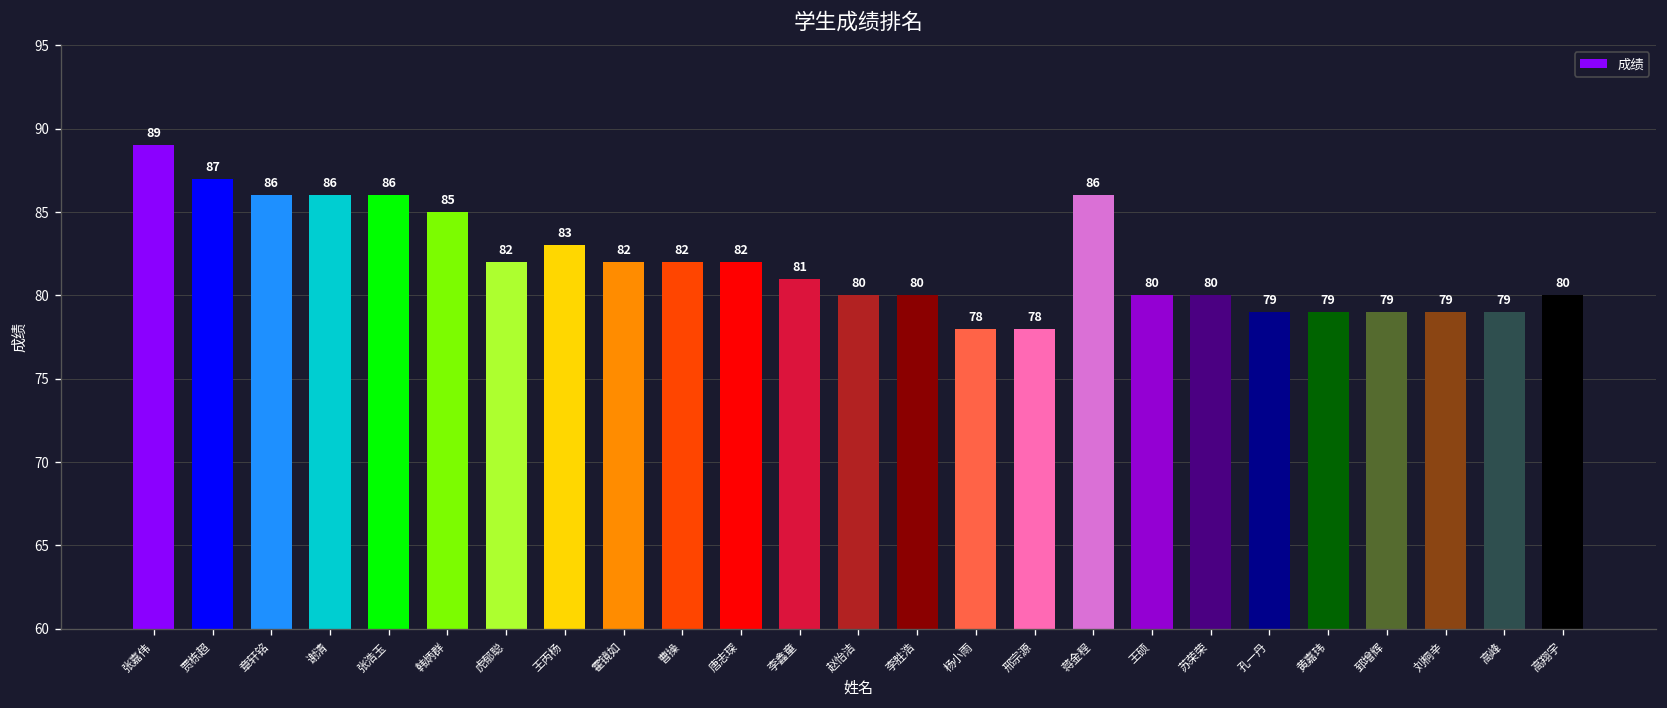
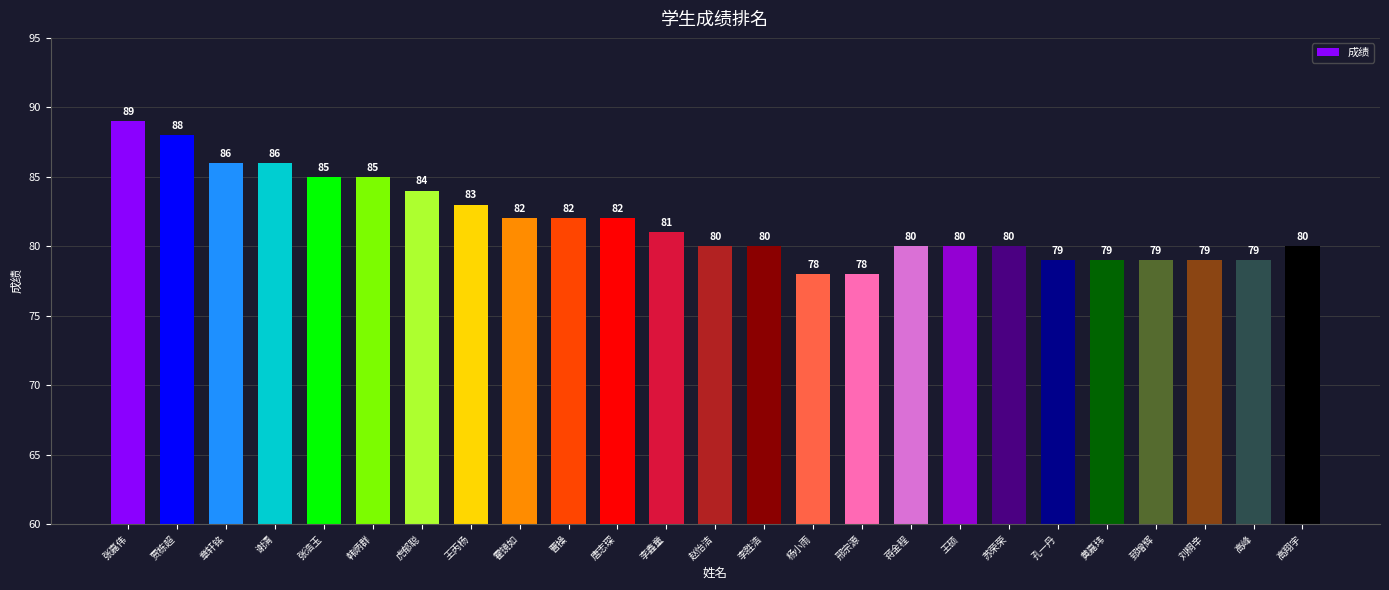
贾栋超: 87 -> 88
张浩玉: 86 -> 85
虎郁聪: 82 -> 84
蒋金程: 86 -> 80
